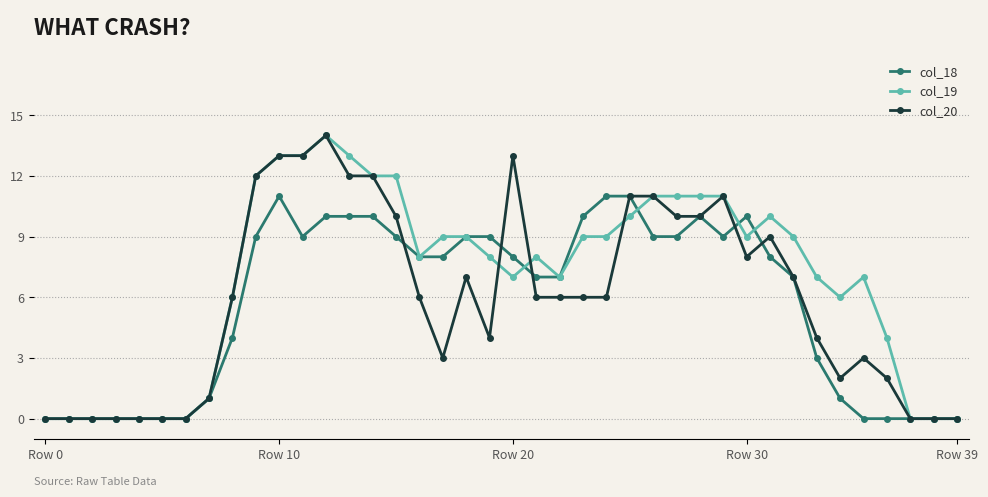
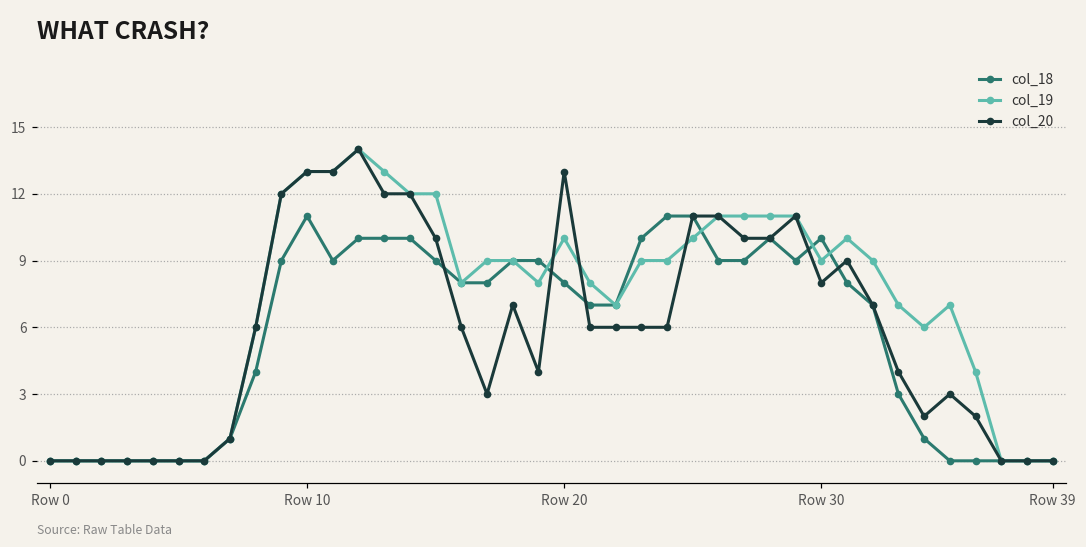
col_19, Row 20: 7 -> 10
